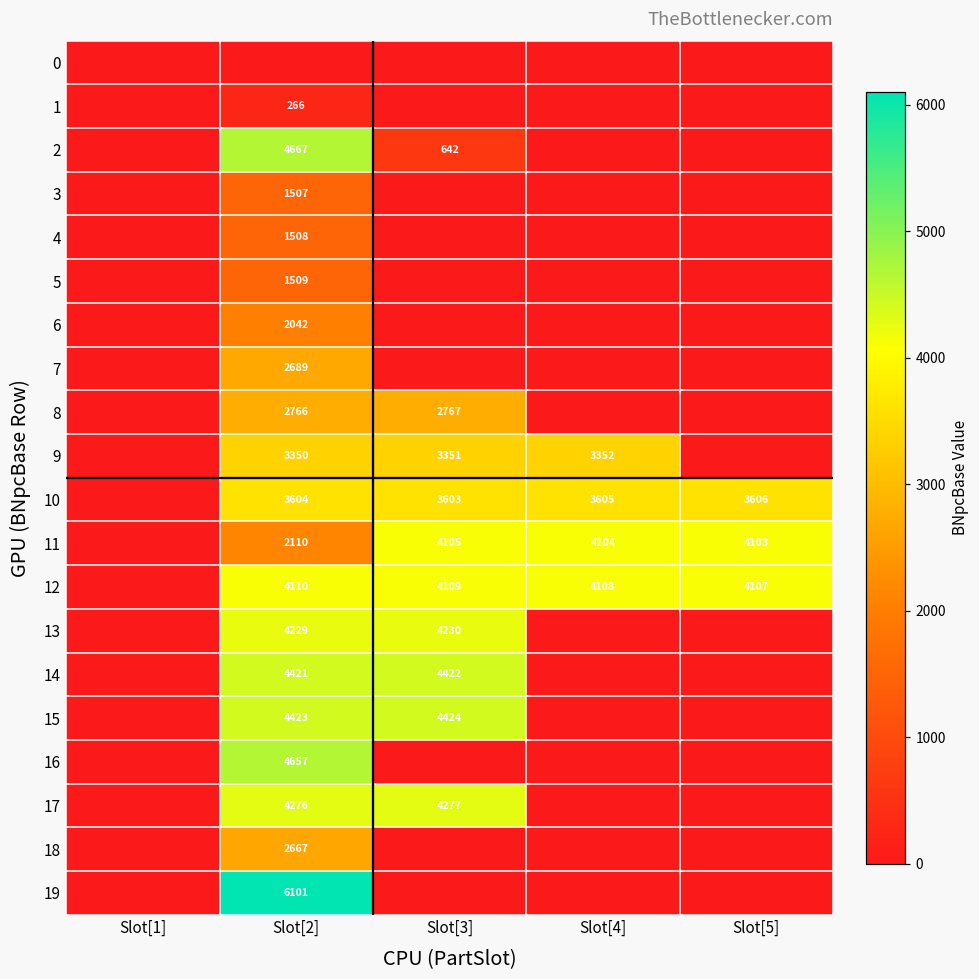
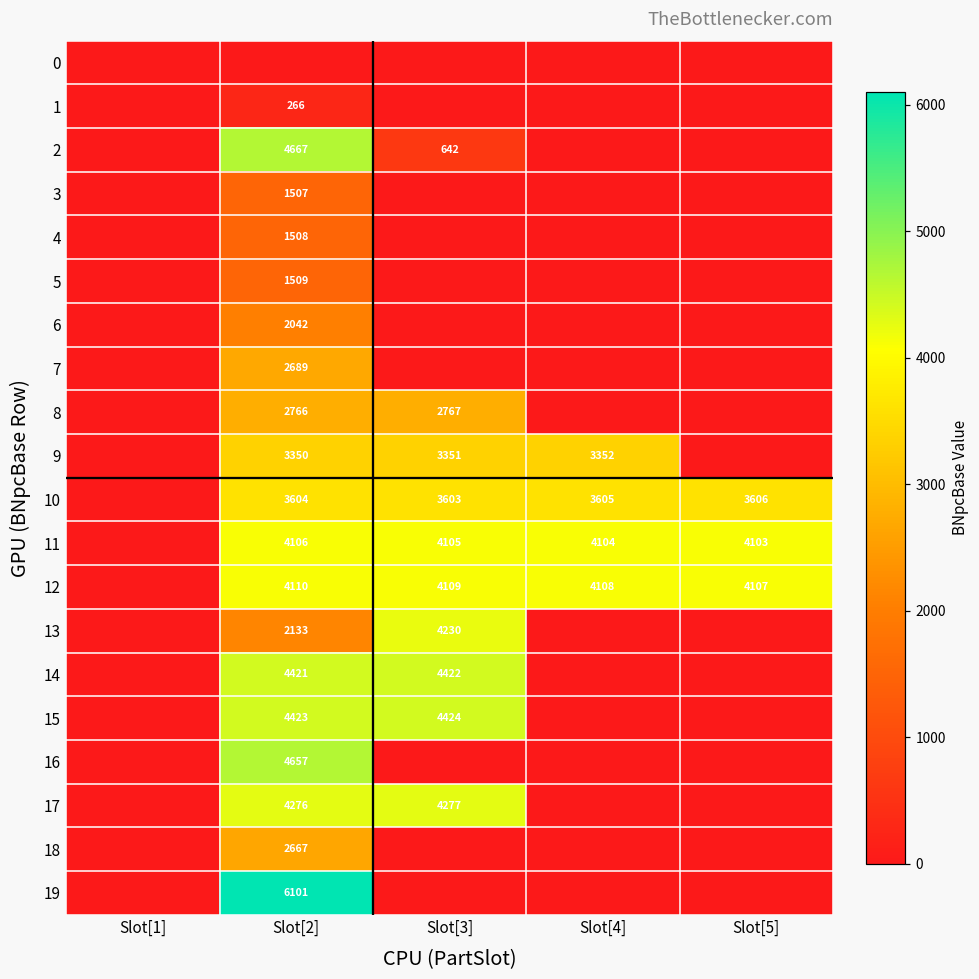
11, Slot[2]: 2110 -> 4106
13, Slot[2]: 4229 -> 2133
